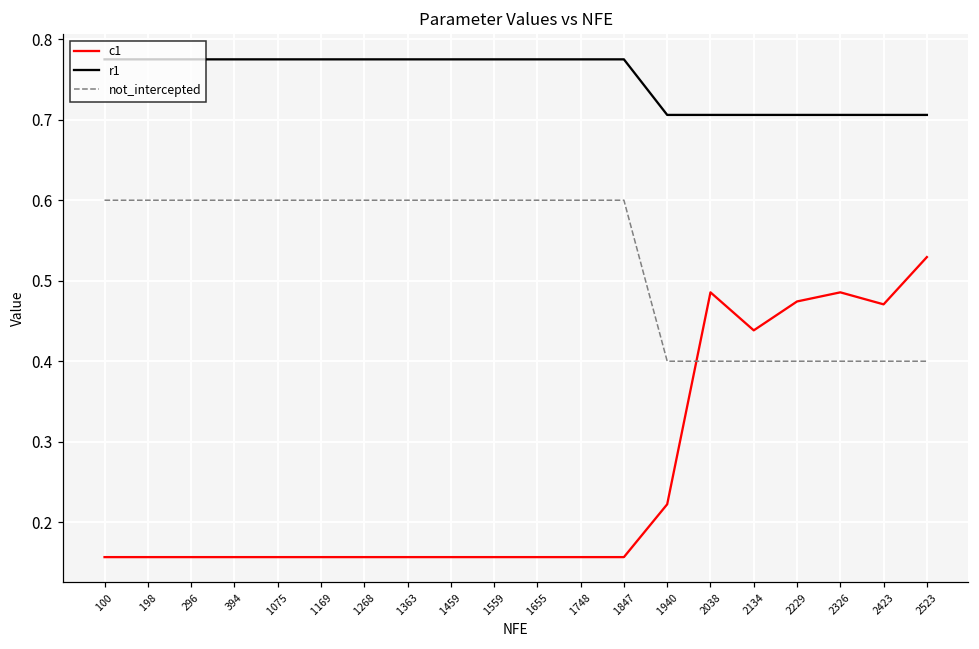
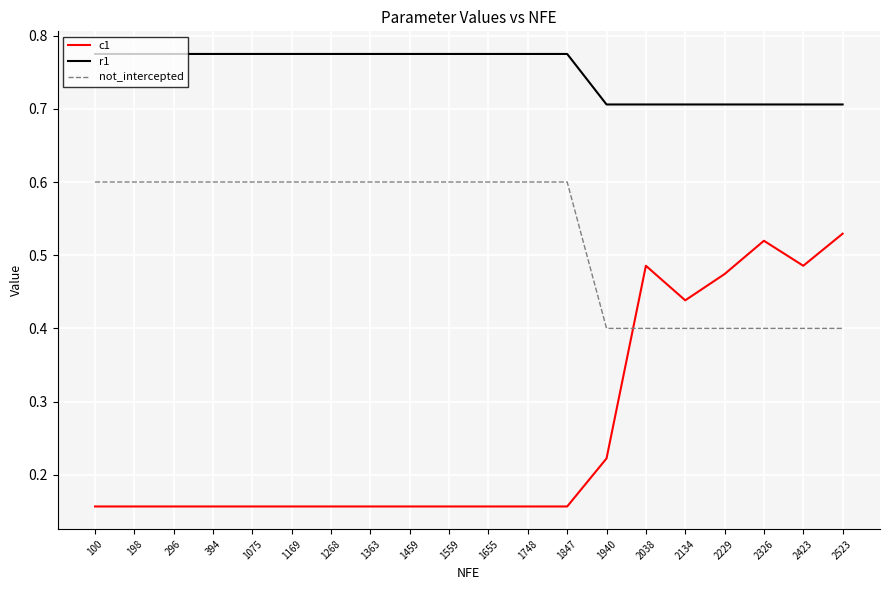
c1, 2326: 0.49 -> 0.52
c1, 2423: 0.47 -> 0.49
